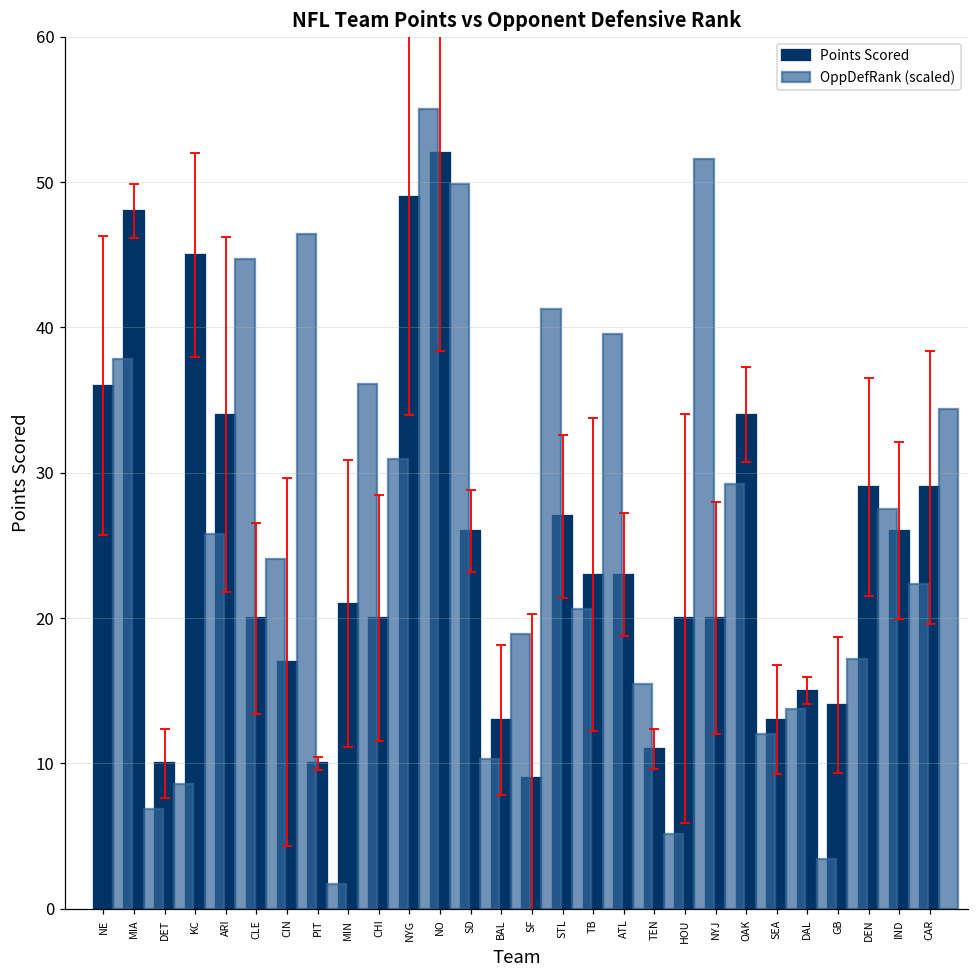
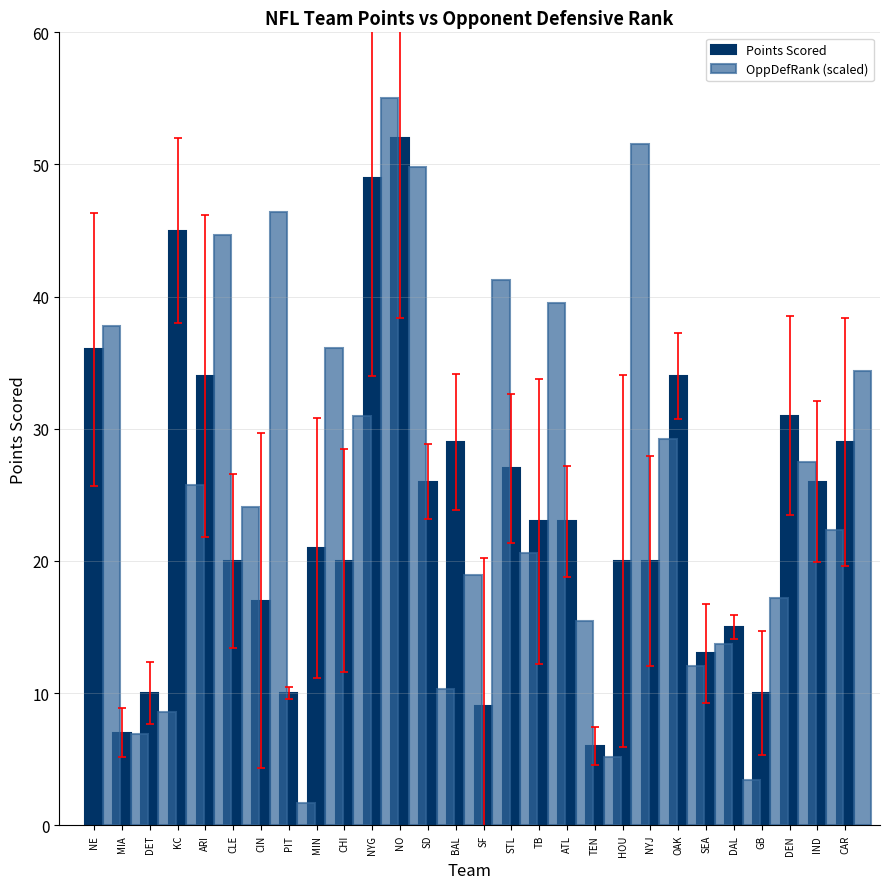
Points Scored, MIA: 48 -> 7
Points Scored, BAL: 13 -> 29
Points Scored, TEN: 11 -> 6
Points Scored, GB: 14 -> 10
Points Scored, DEN: 29 -> 31
